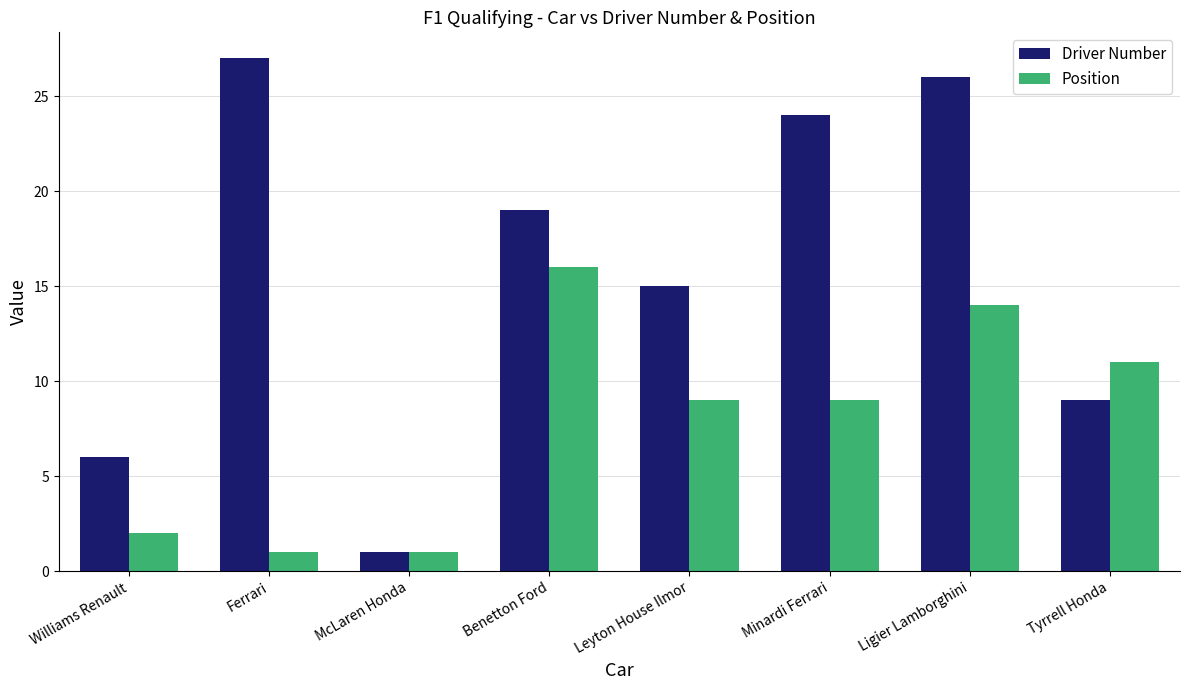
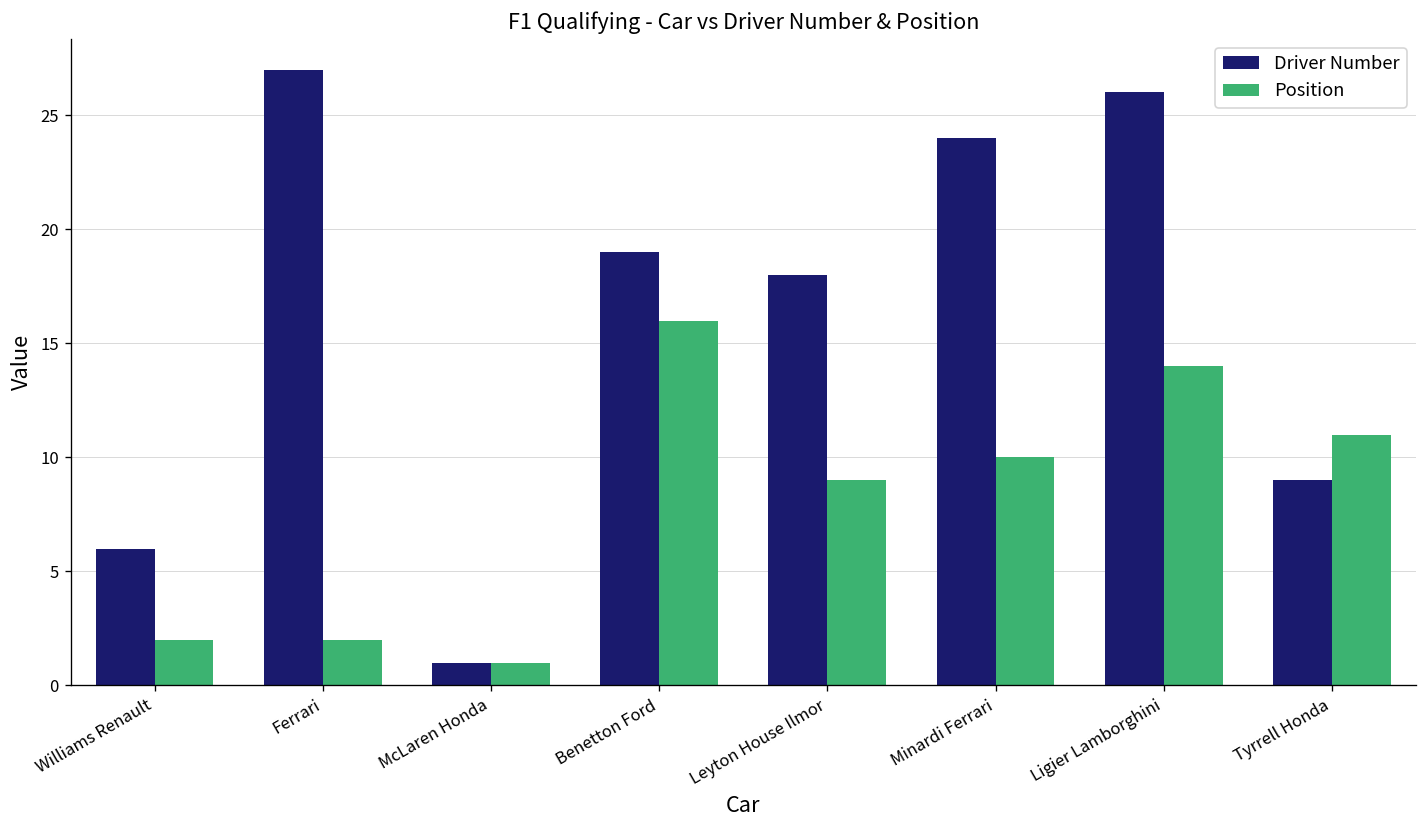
Position, Ferrari: 1 -> 2
Driver Number, Leyton House Ilmor: 15 -> 18
Position, Minardi Ferrari: 9 -> 10
